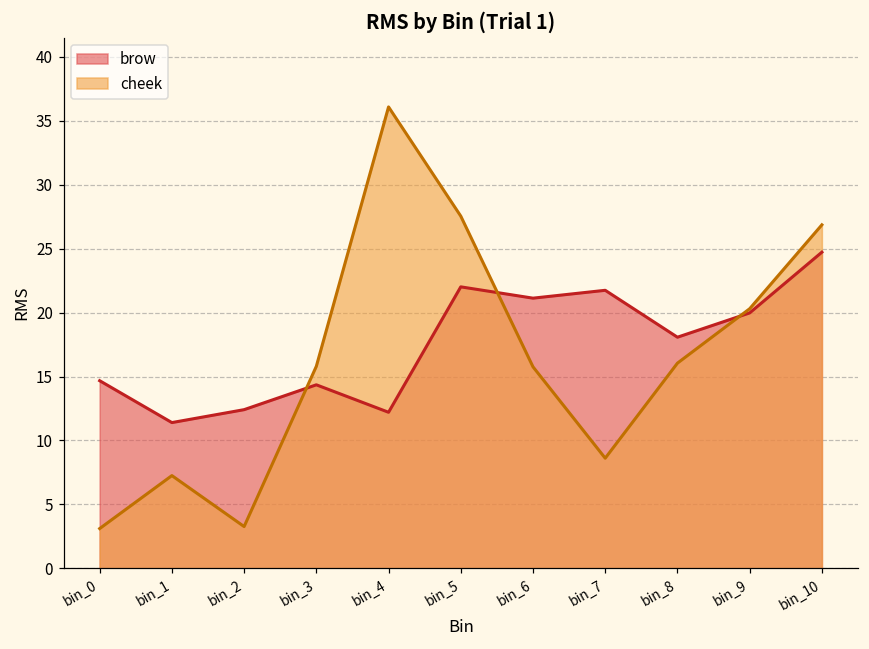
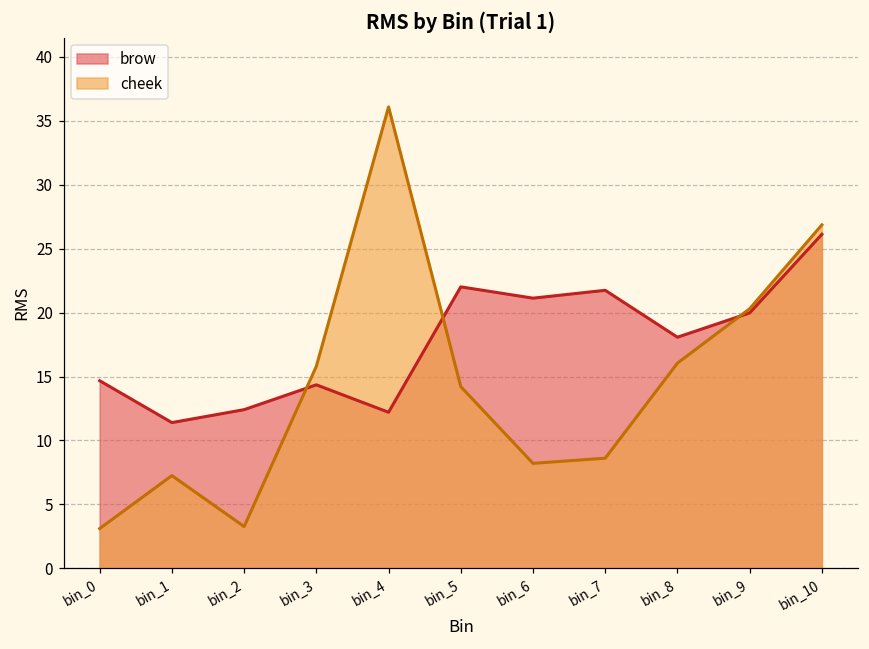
cheek, bin_5: 27.5 -> 14.2
cheek, bin_6: 15.8 -> 8.2
brow, bin_10: 24.7 -> 26.1
